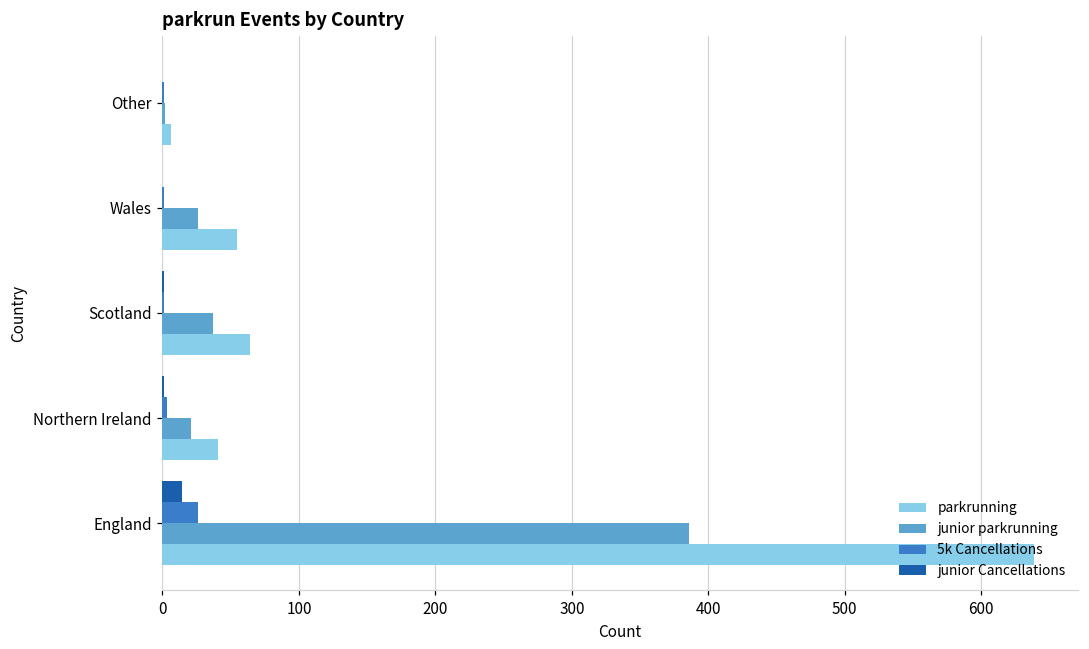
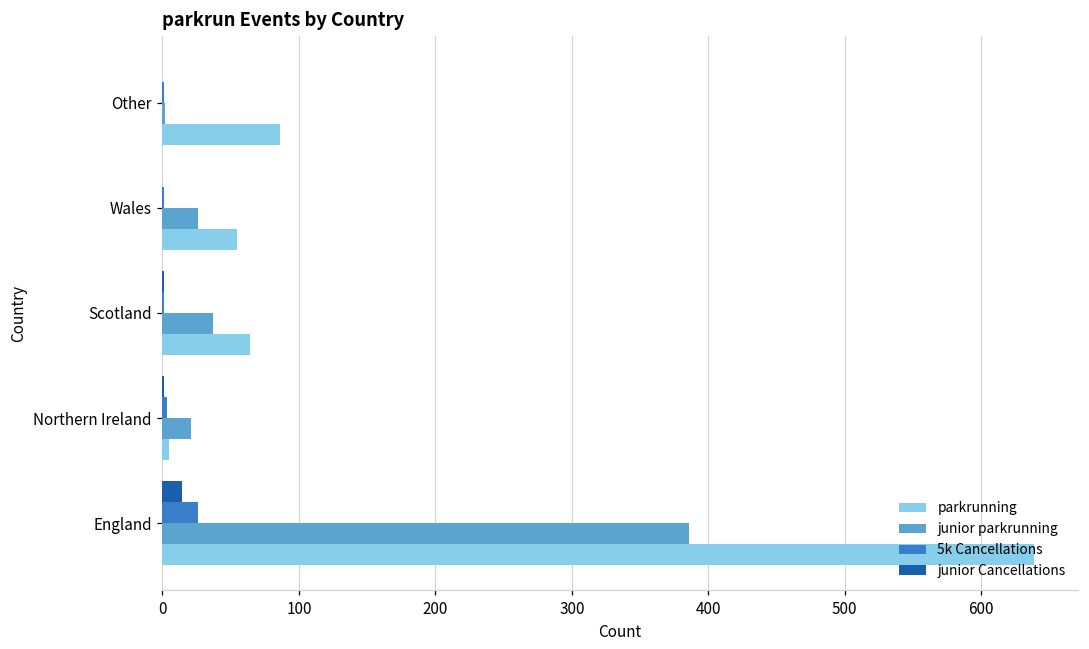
parkrunning, Other: 6 -> 86
parkrunning, Northern Ireland: 41 -> 5
